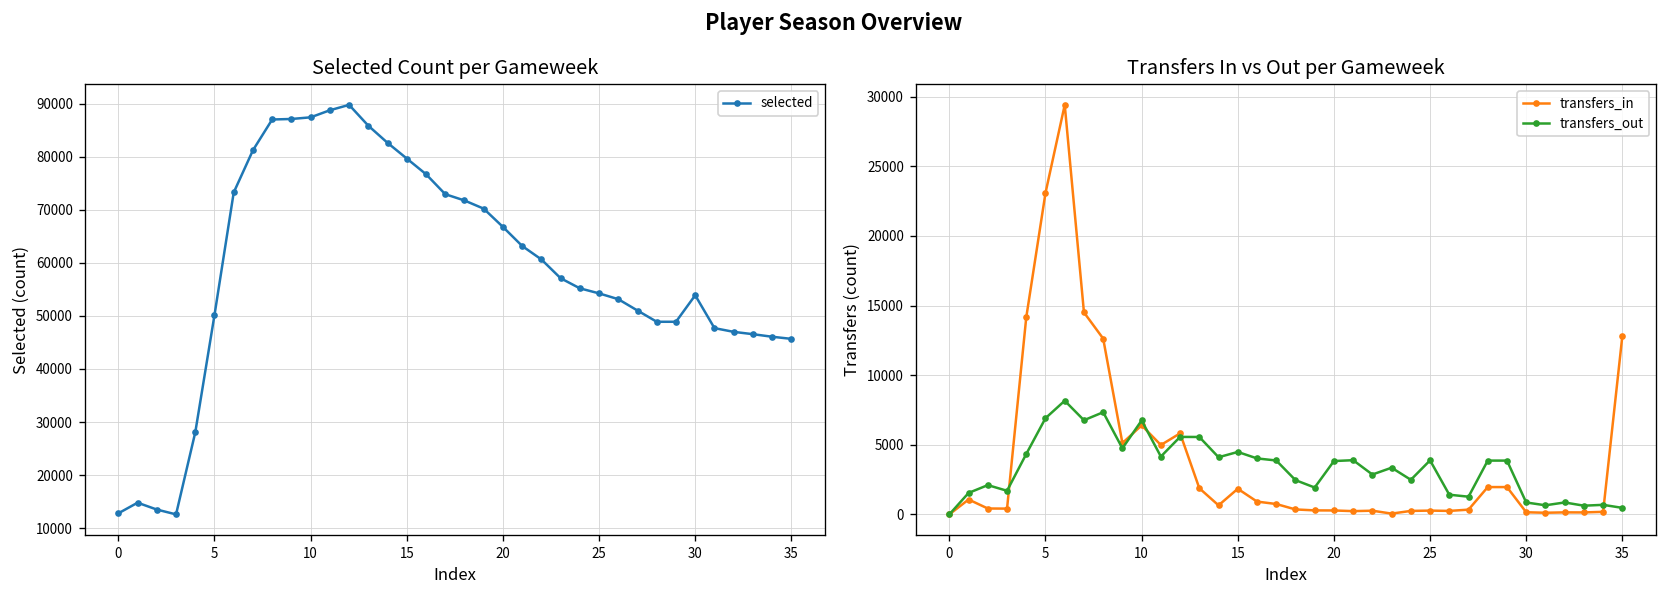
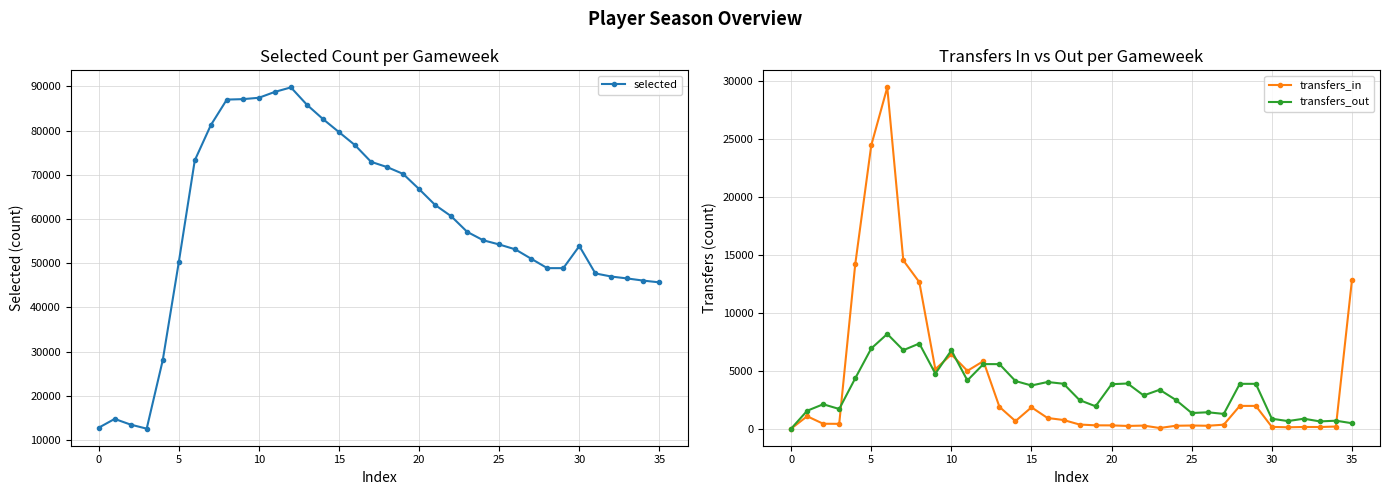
Transfers In vs Out per Gameweek, transfers_in, 5: 23100 -> 24400
Transfers In vs Out per Gameweek, transfers_out, 15: 4500 -> 3700
Transfers In vs Out per Gameweek, transfers_out, 25: 3900 -> 1300
